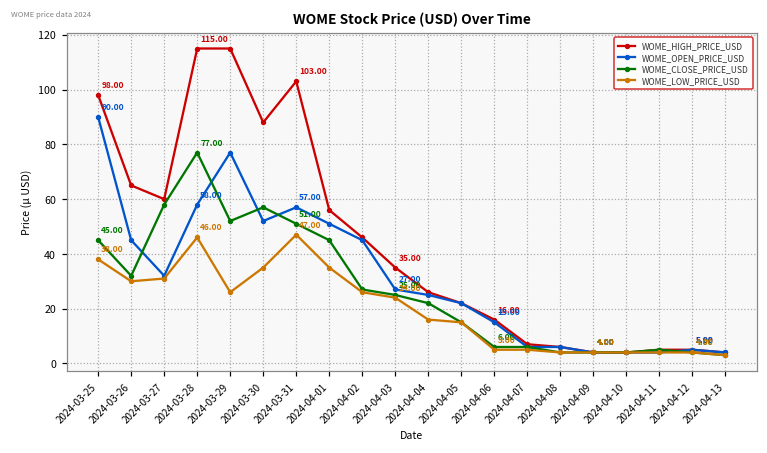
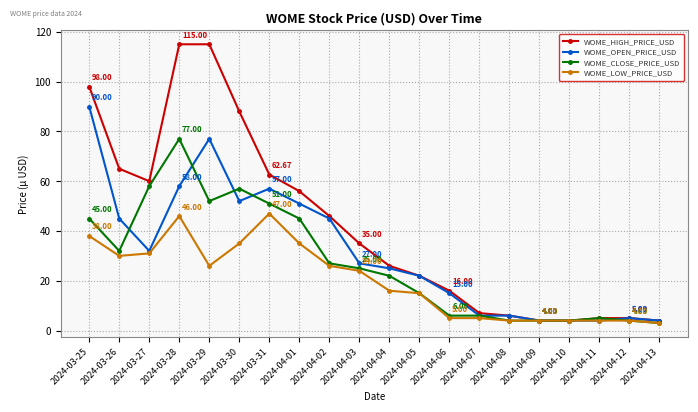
WOME_HIGH_PRICE_USD, 2024-03-31: 103.00 -> 62.67
